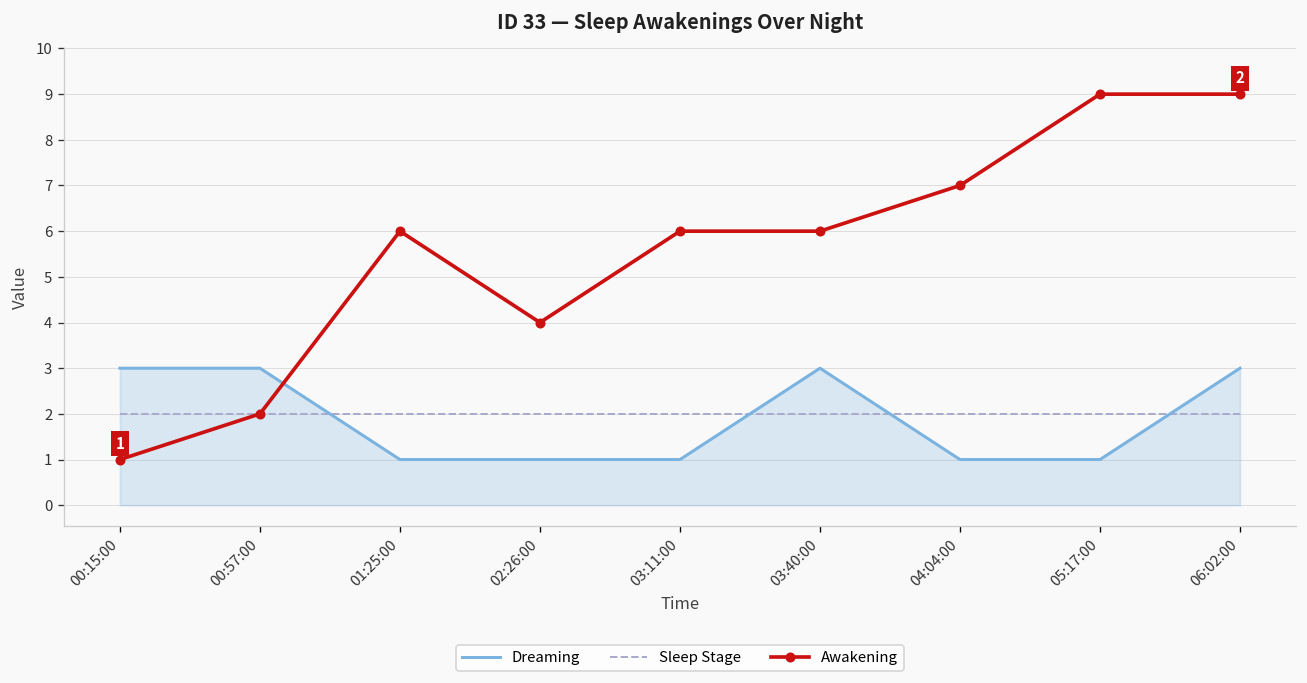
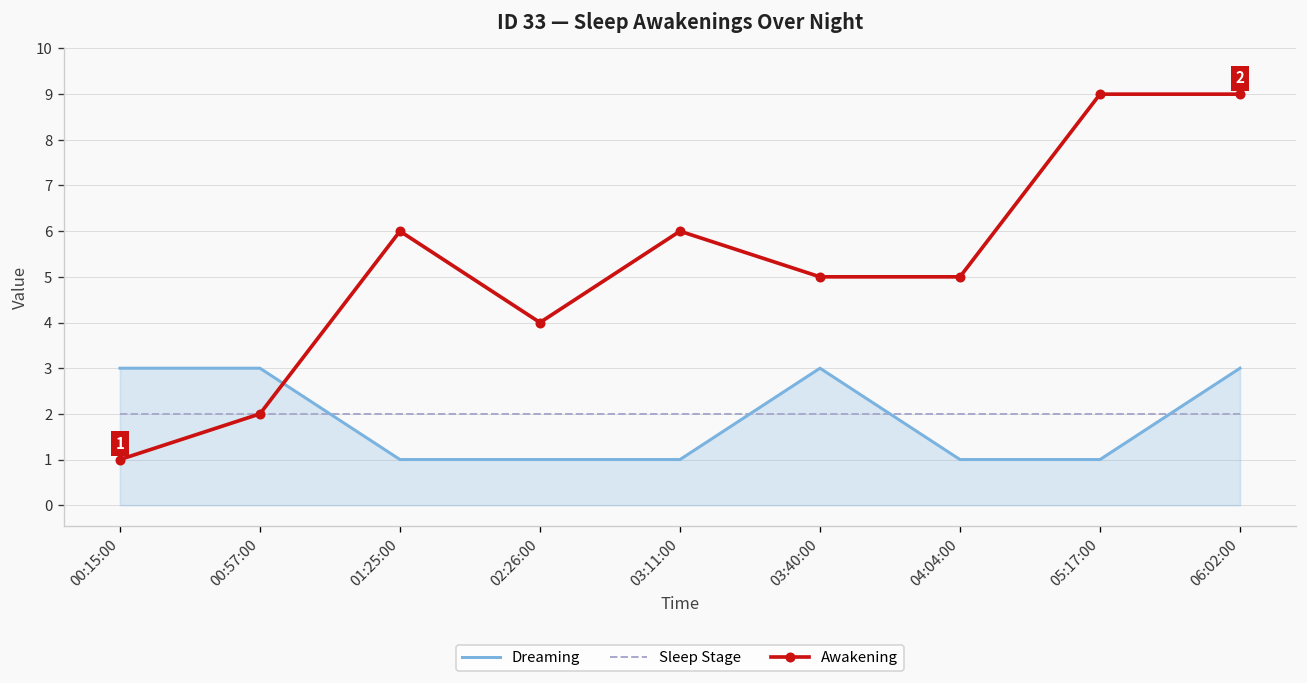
Awakening, 03:40:00: 6 -> 5
Awakening, 04:04:00: 7 -> 5
